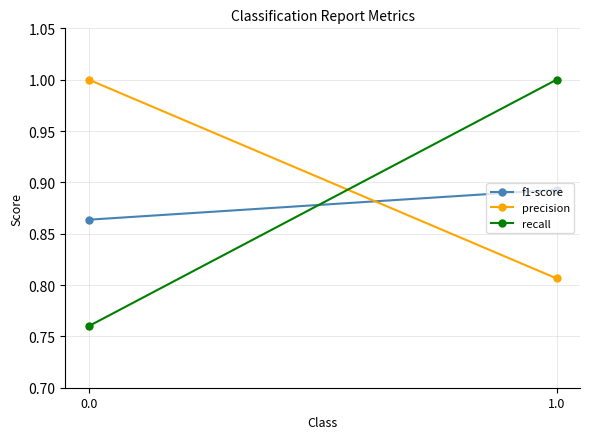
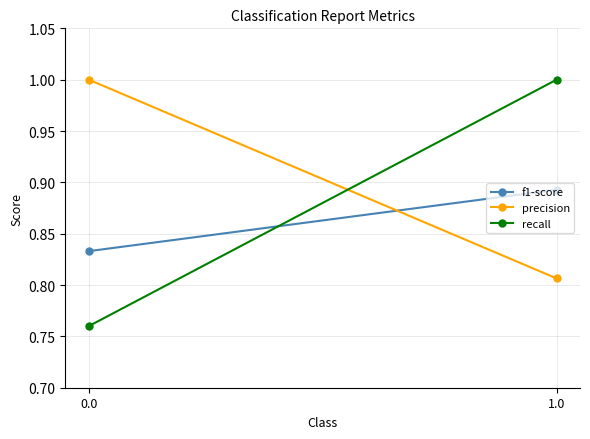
f1-score, 0.0: 0.864 -> 0.833
